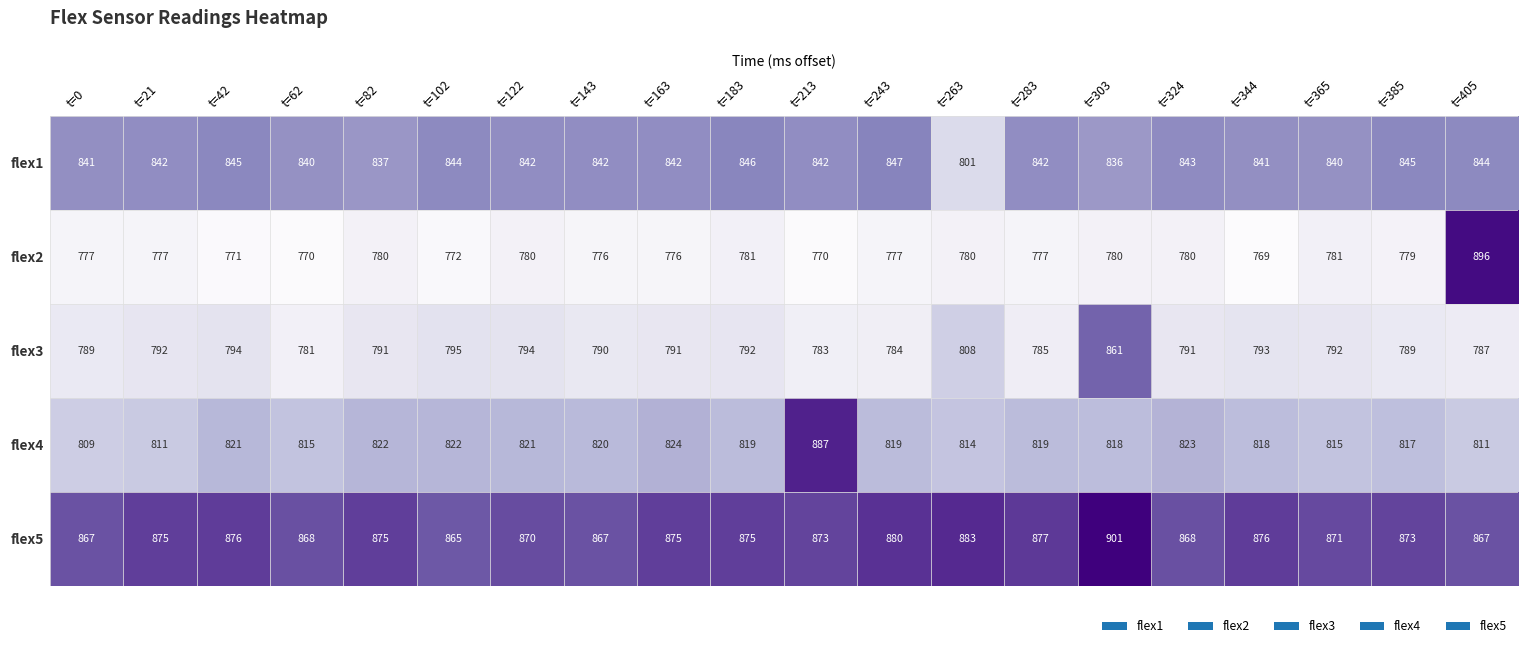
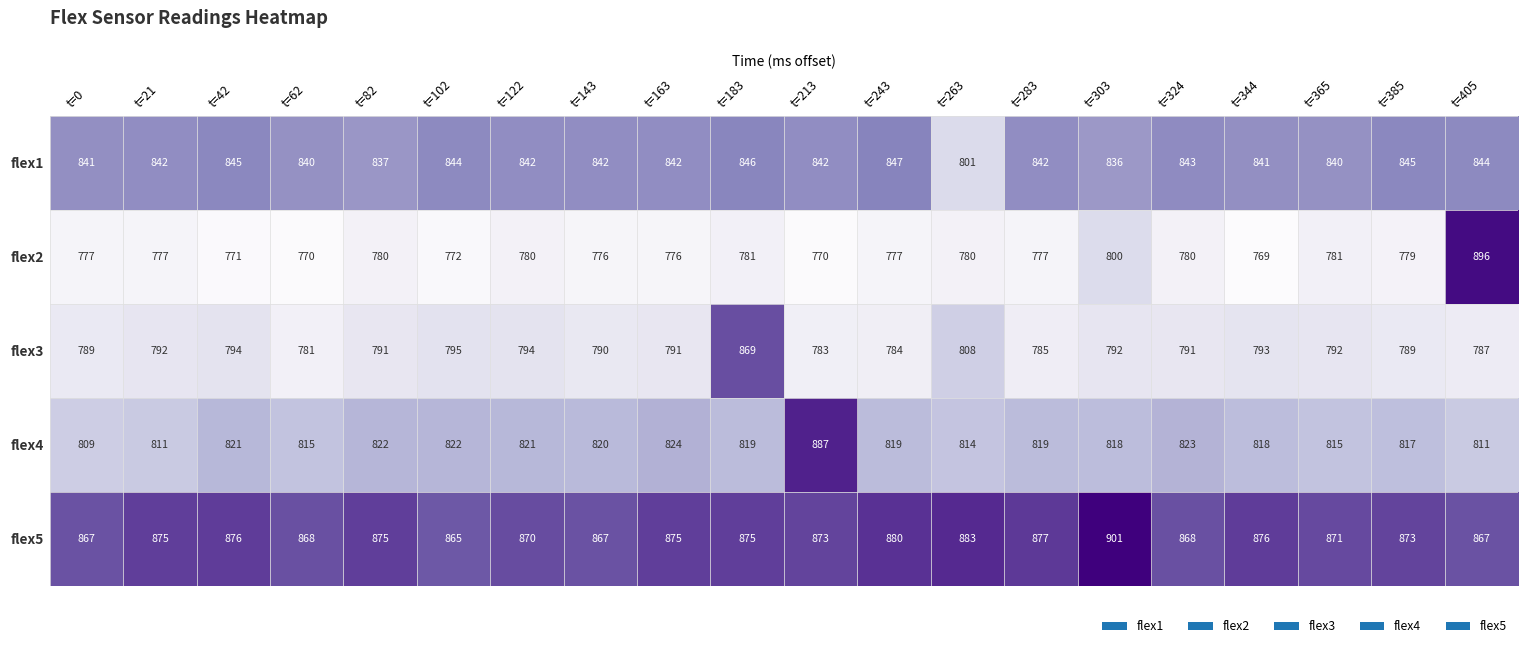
flex2, t=303: 780 -> 800
flex3, t=183: 792 -> 869
flex3, t=303: 861 -> 792
